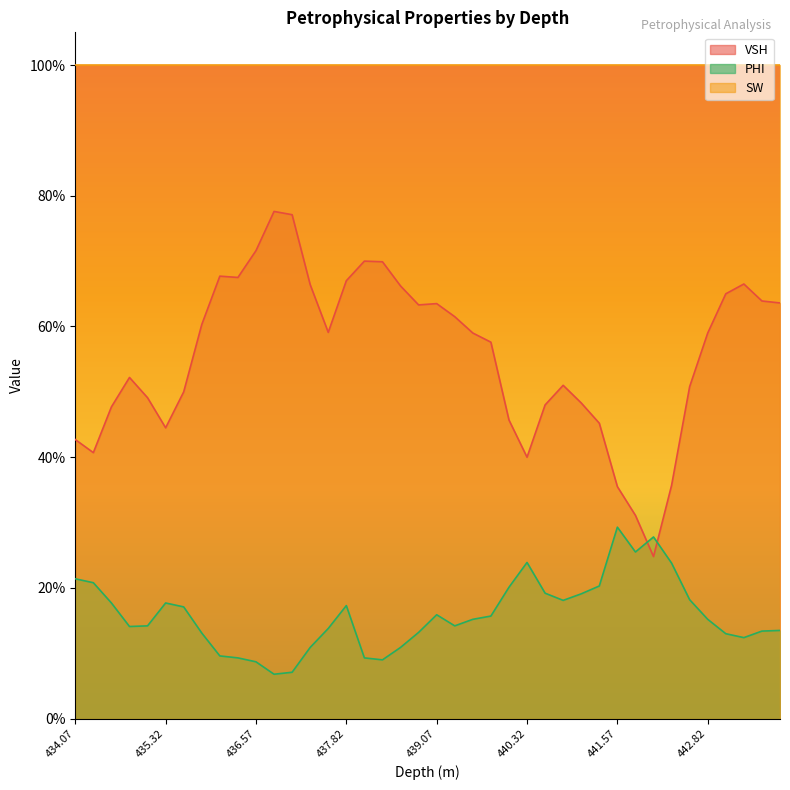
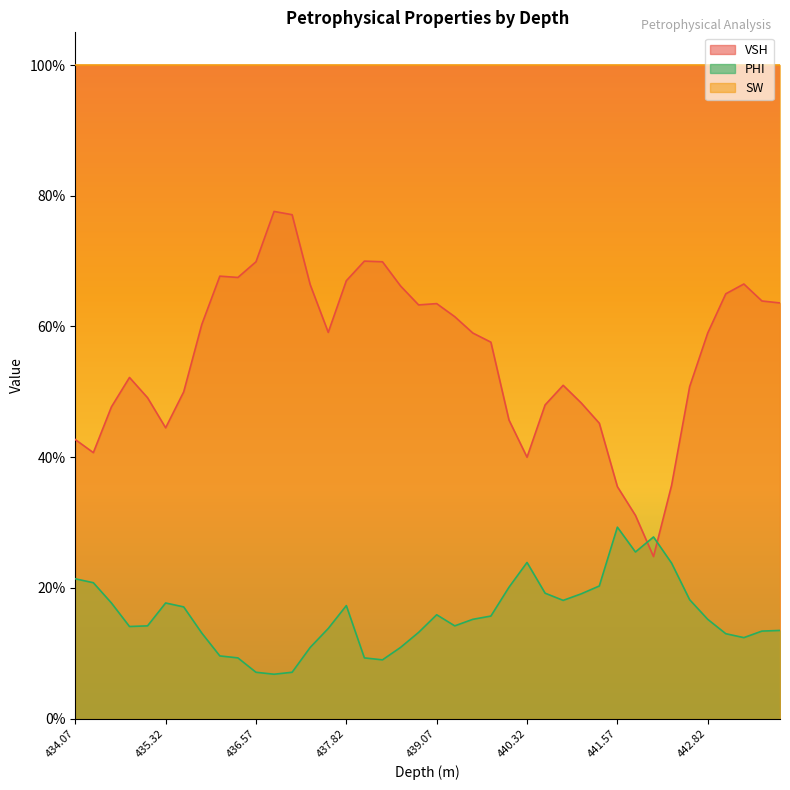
VSH, 436.57: 72% -> 70%
PHI, 436.57: 9% -> 7%
